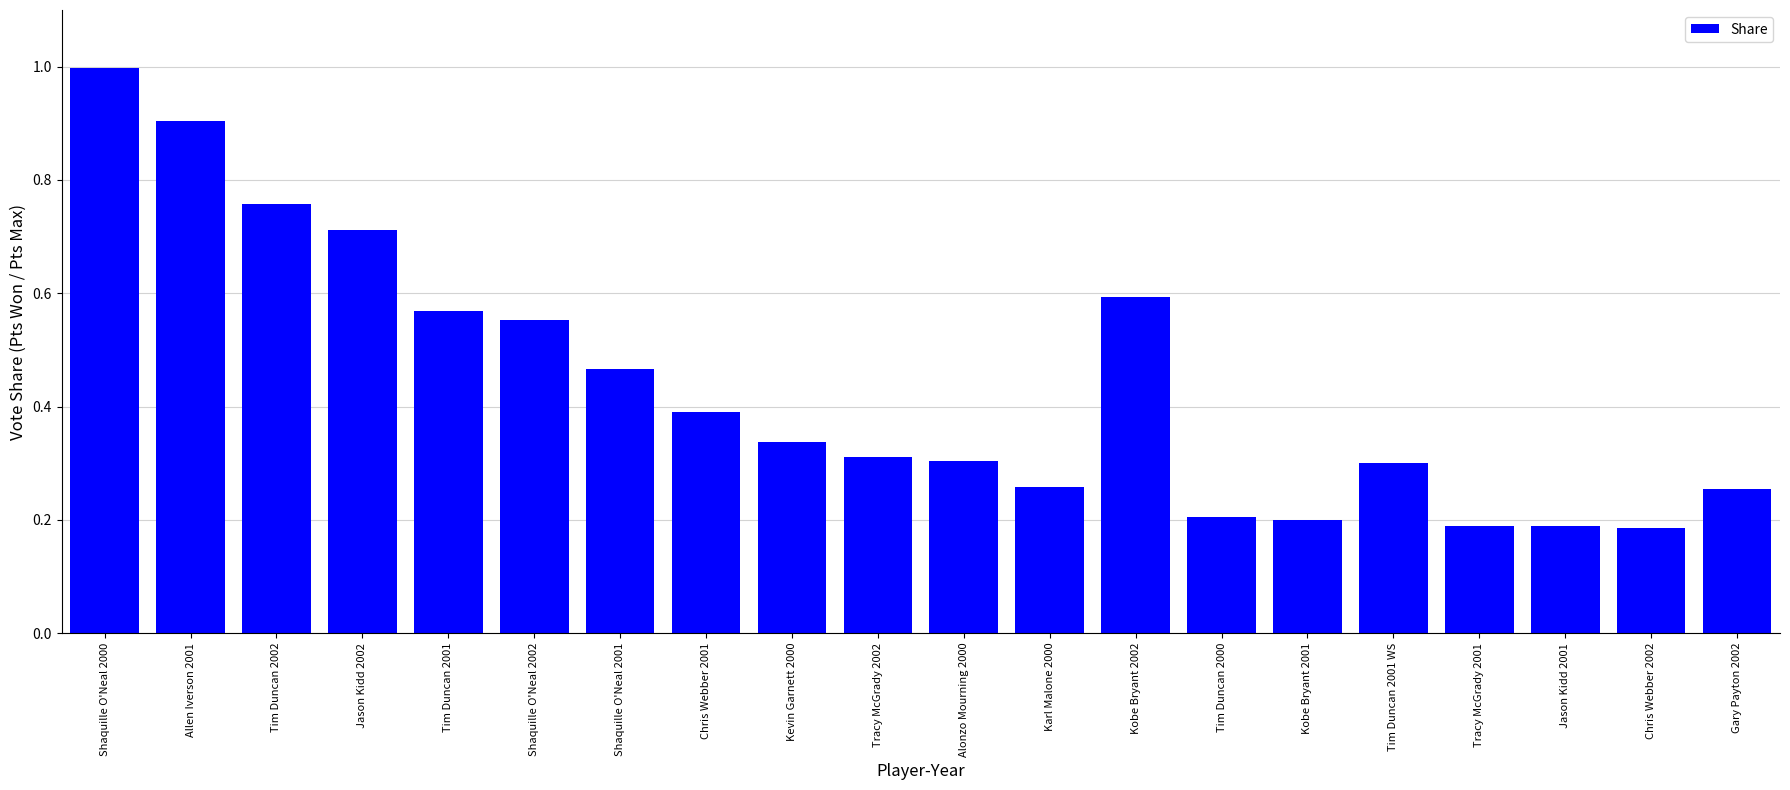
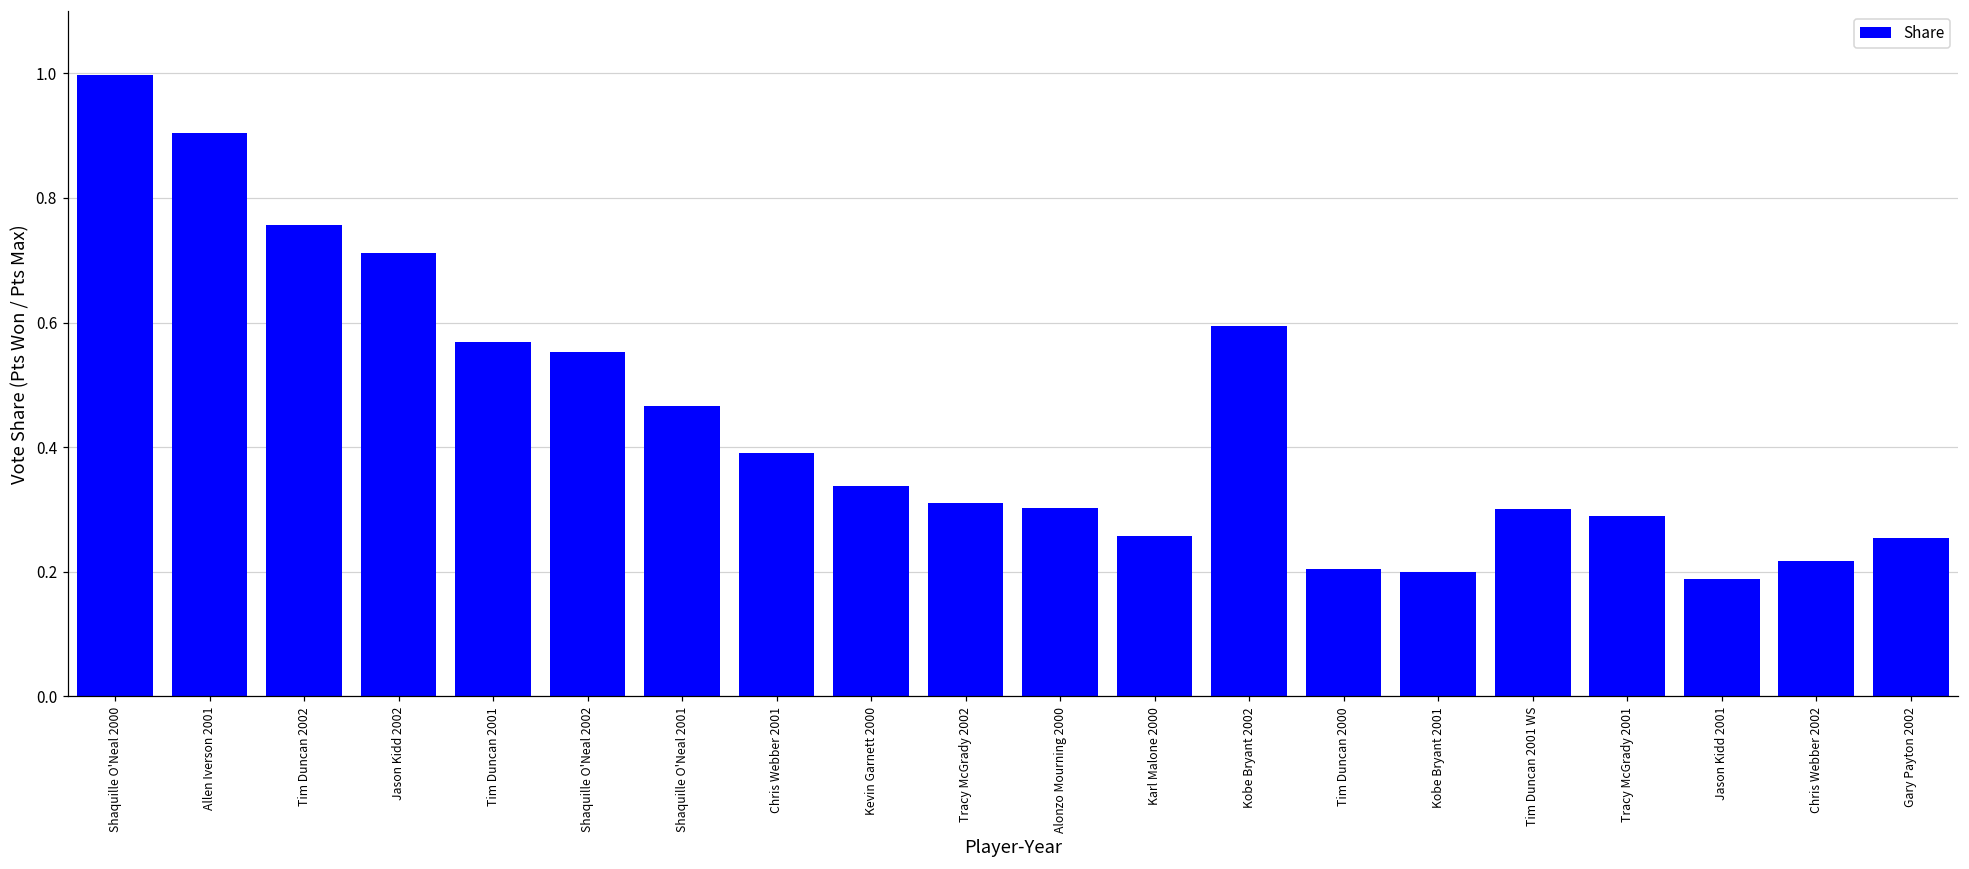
Tracy McGrady 2001: 0.19 -> 0.29
Chris Webber 2002: 0.19 -> 0.22
